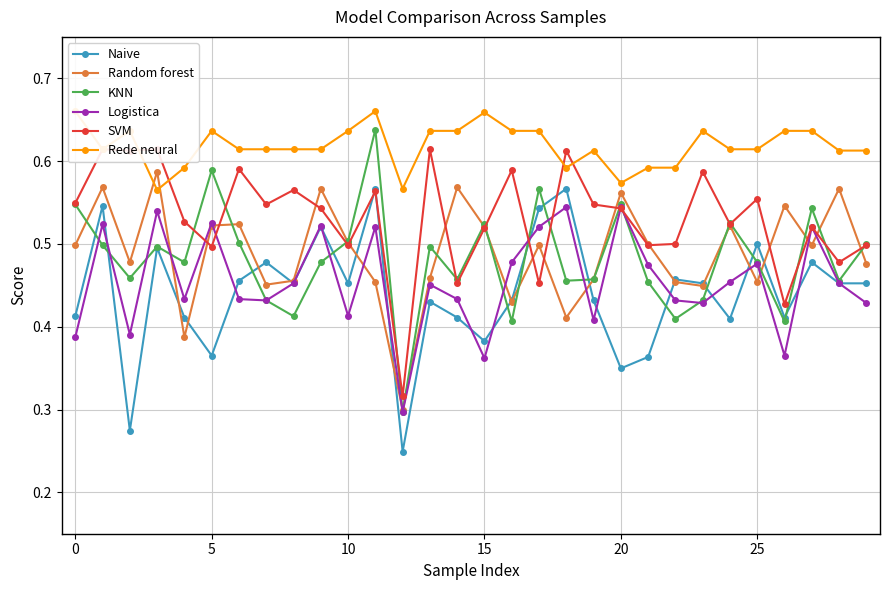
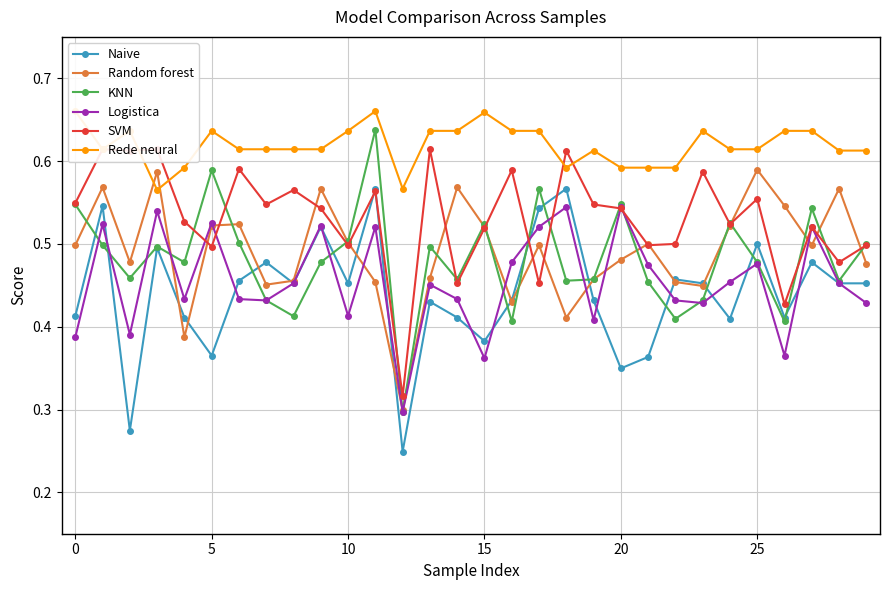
Random forest, 20: 0.56 -> 0.48
Rede neural, 20: 0.57 -> 0.59
Random forest, 25: 0.45 -> 0.59
